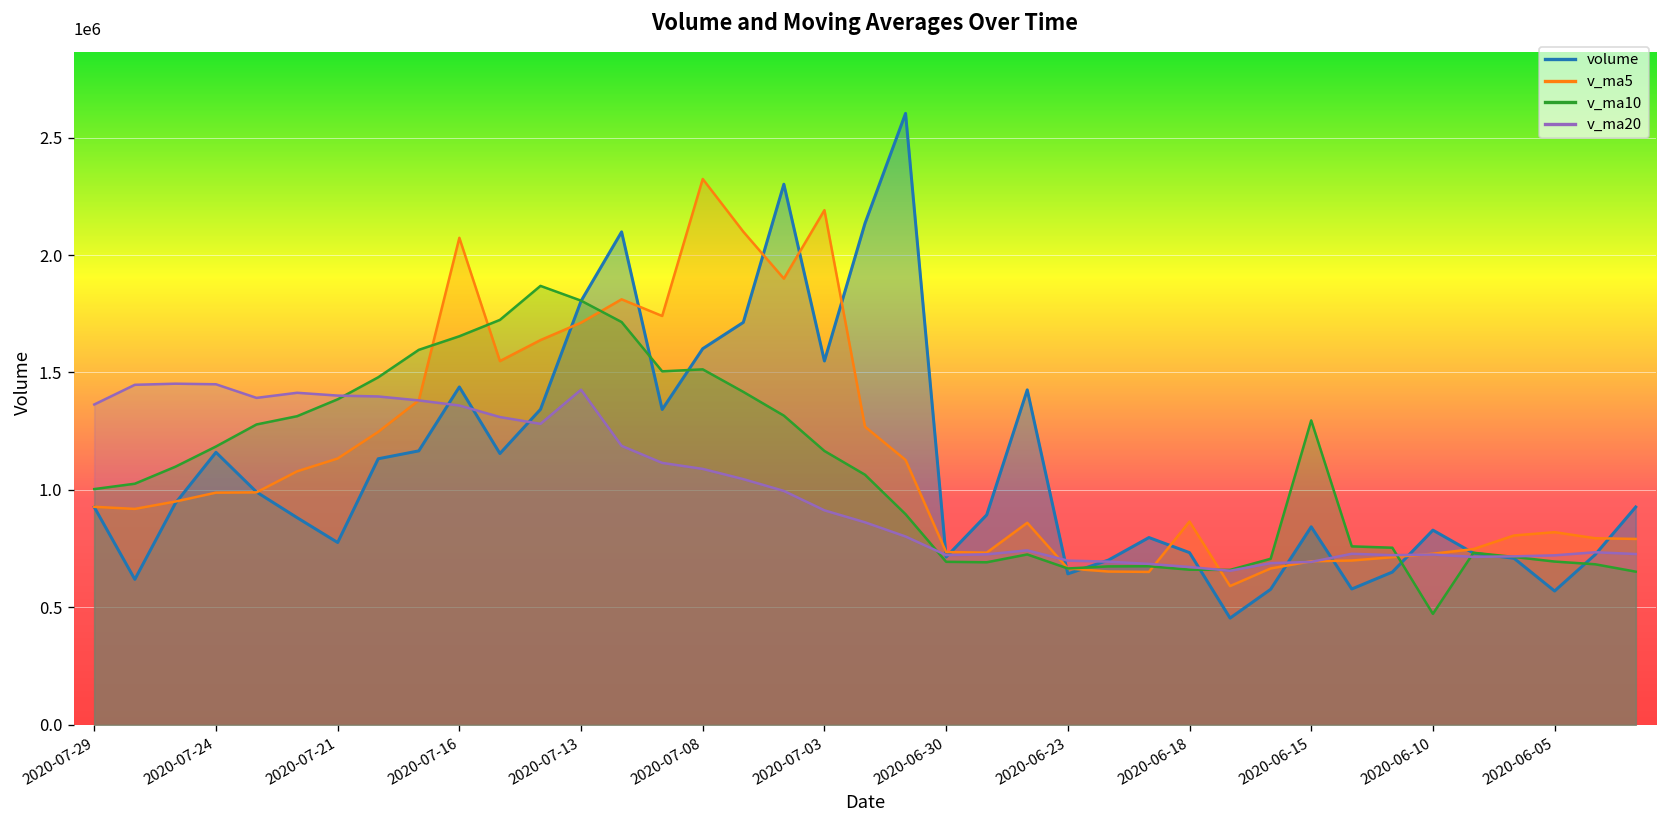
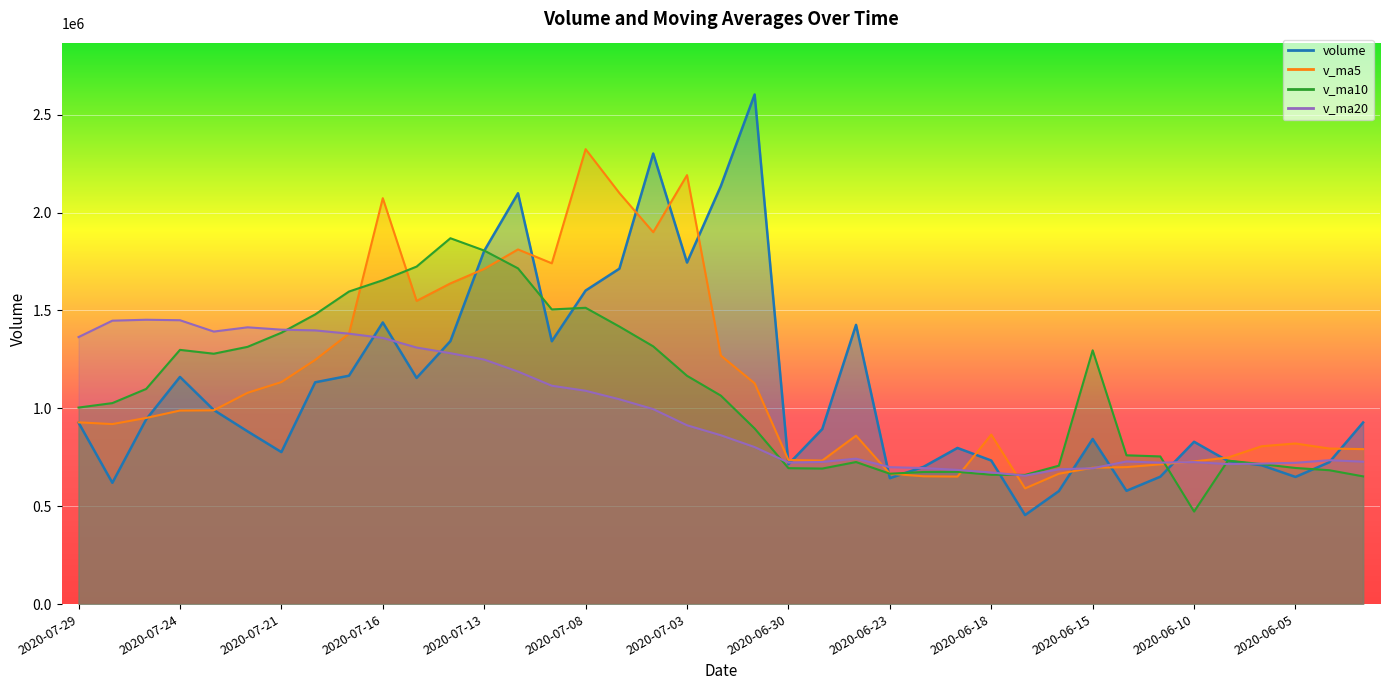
v_ma10, 2020-07-24: 1180000 -> 1300000
v_ma20, 2020-07-13: 1430000 -> 1250000
volume, 2020-07-03: 1550000 -> 1740000
volume, 2020-06-05: 570000 -> 650000
